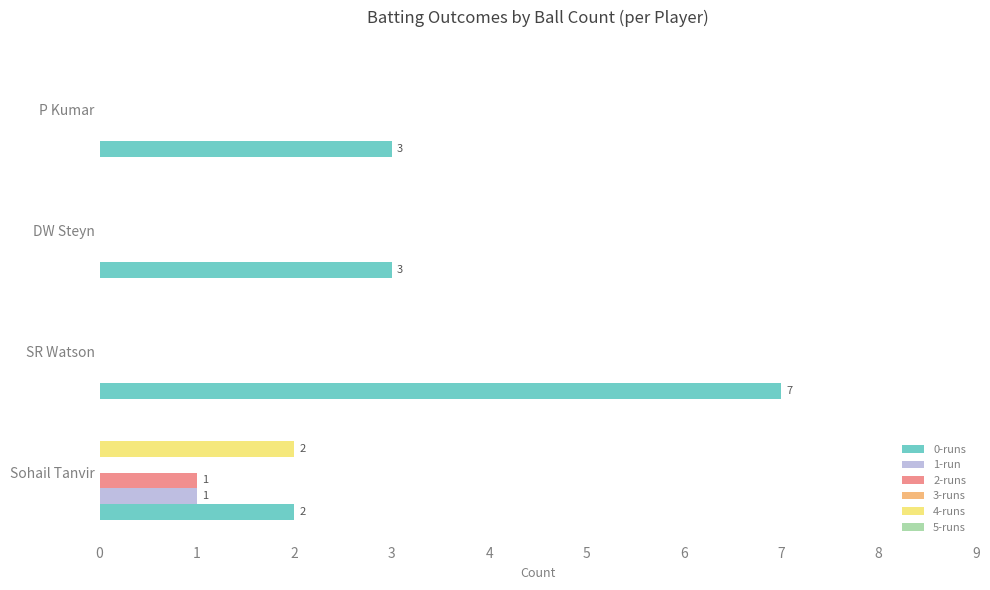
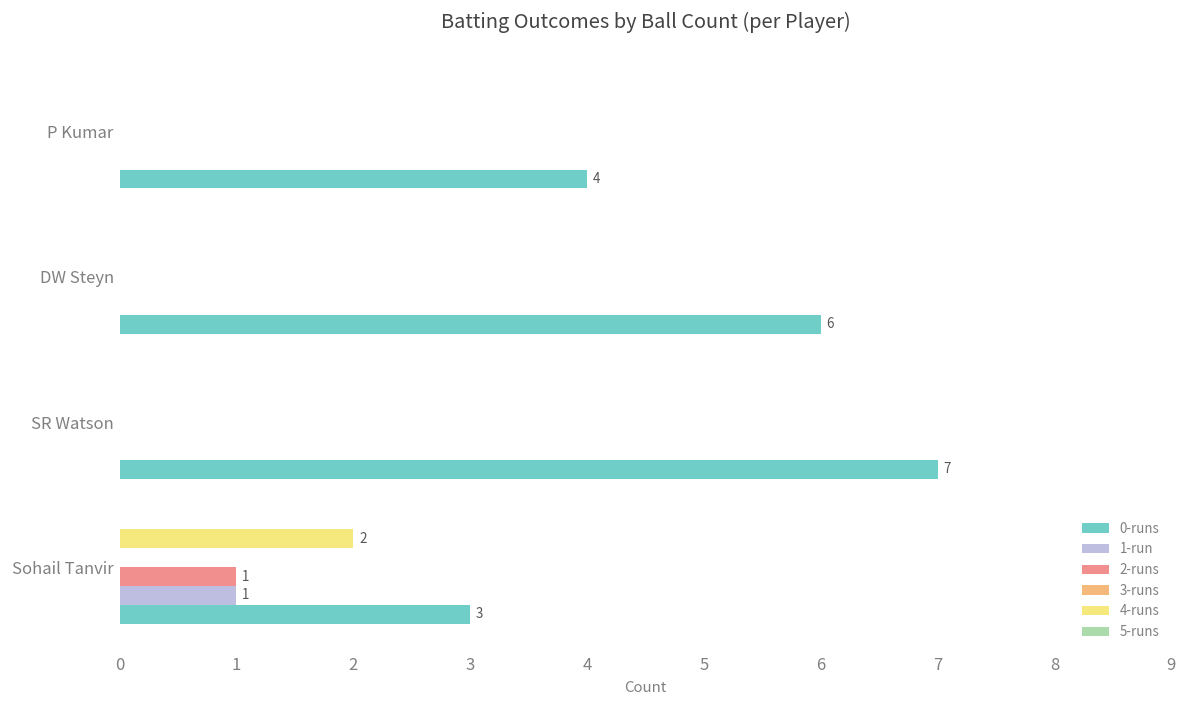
0-runs, P Kumar: 3 -> 4
0-runs, DW Steyn: 3 -> 6
0-runs, Sohail Tanvir: 2 -> 3
